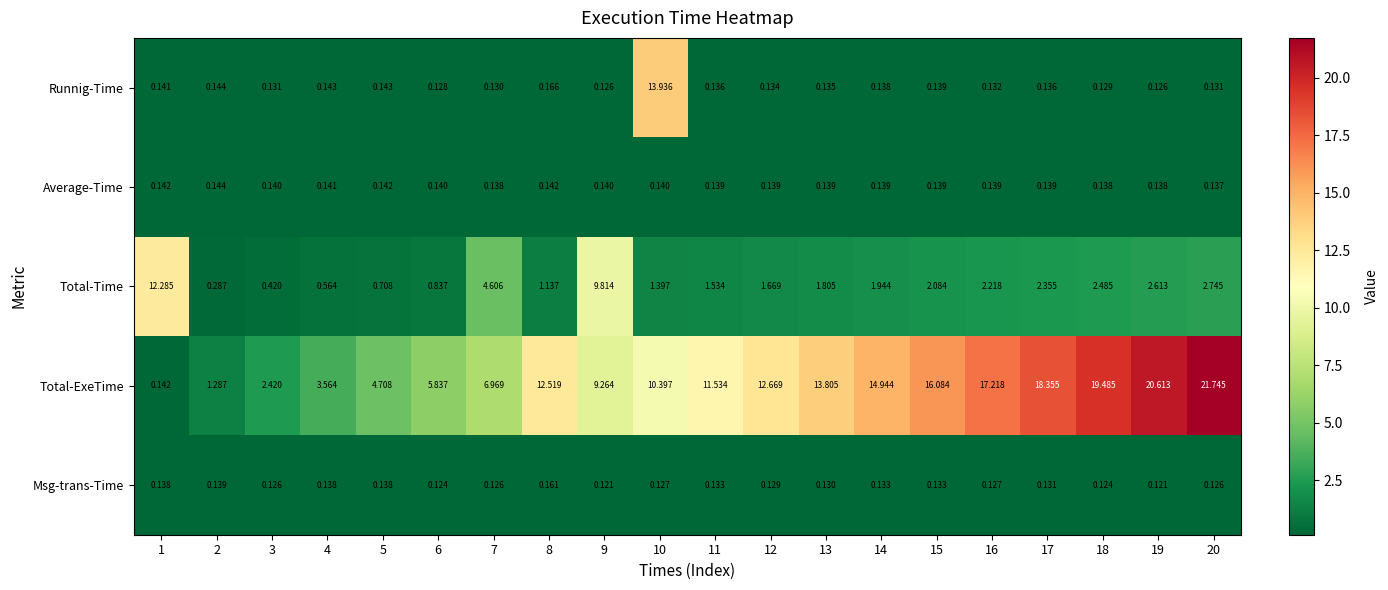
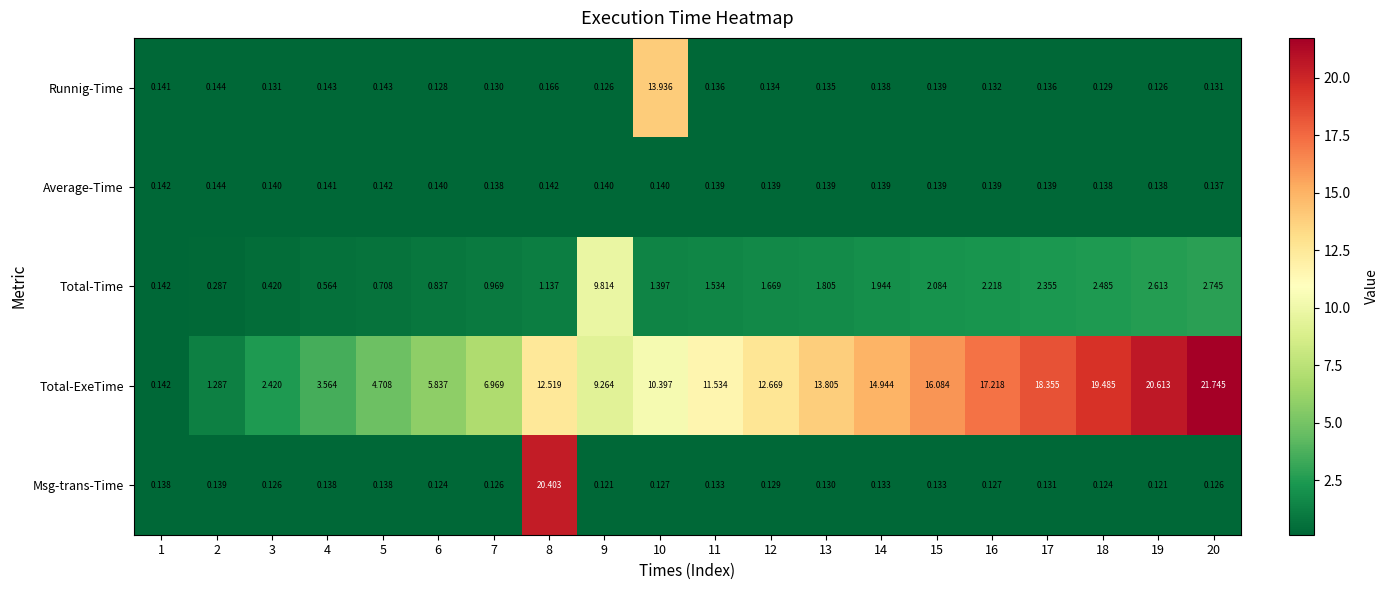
Total-Time, 1: 12.285 -> 0.142
Total-Time, 7: 4.606 -> 0.969
Msg-trans-Time, 8: 0.161 -> 20.403
